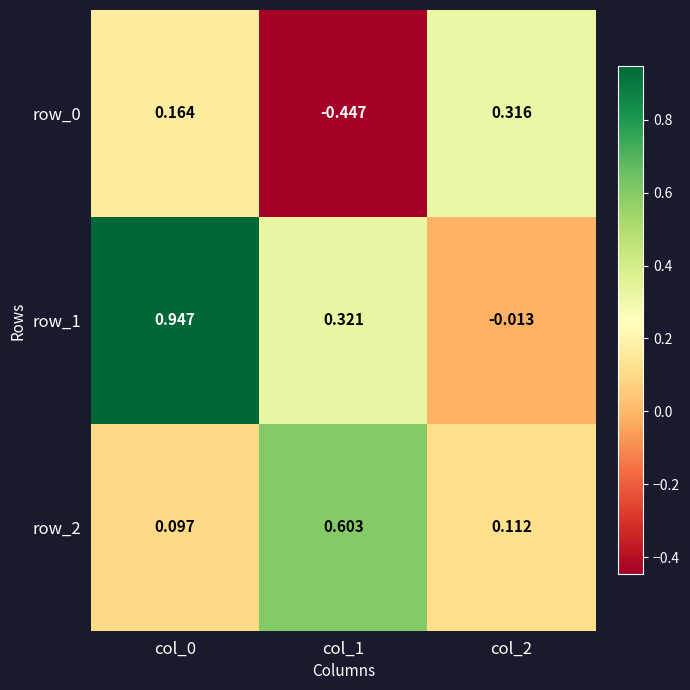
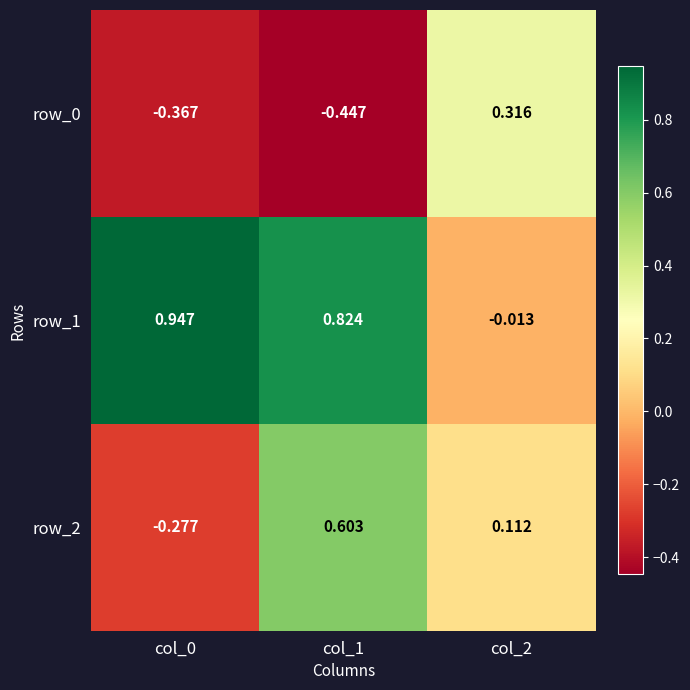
row_0, col_0: 0.164 -> -0.367
row_1, col_1: 0.321 -> 0.824
row_2, col_0: 0.097 -> -0.277
